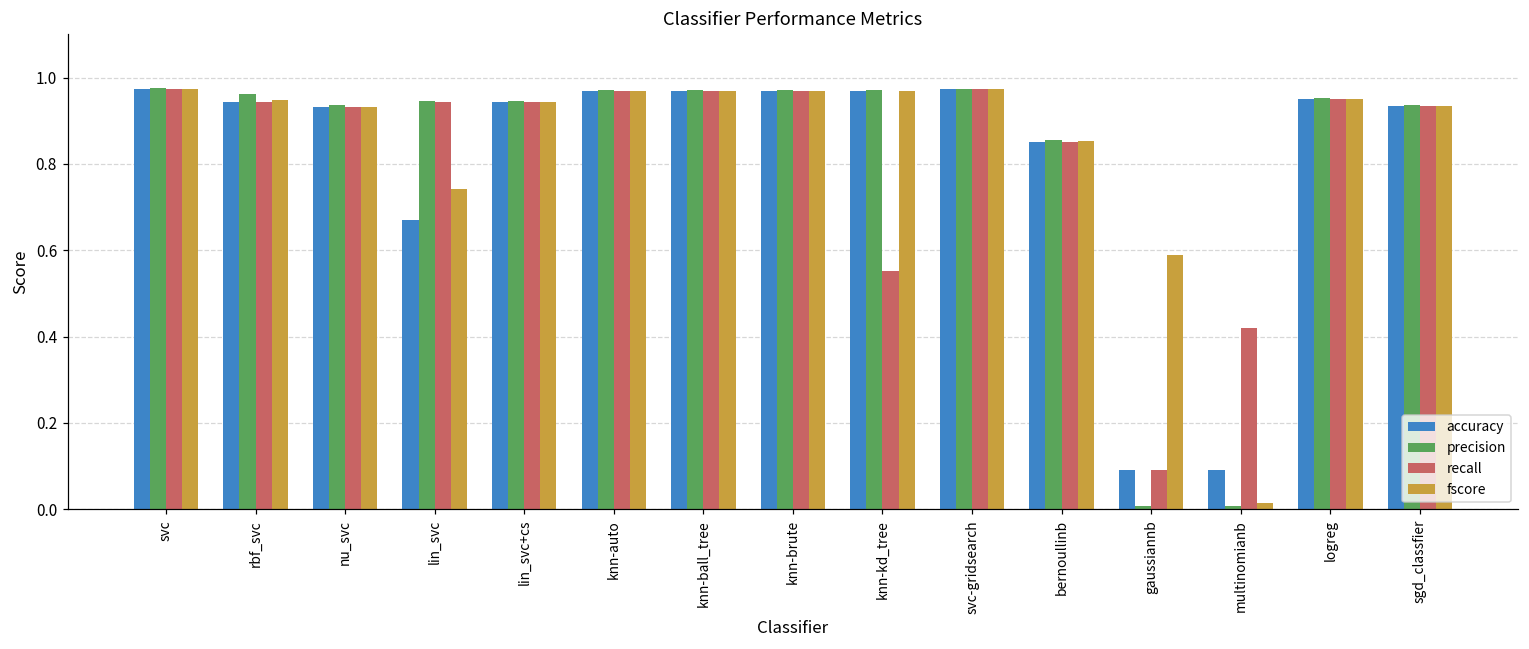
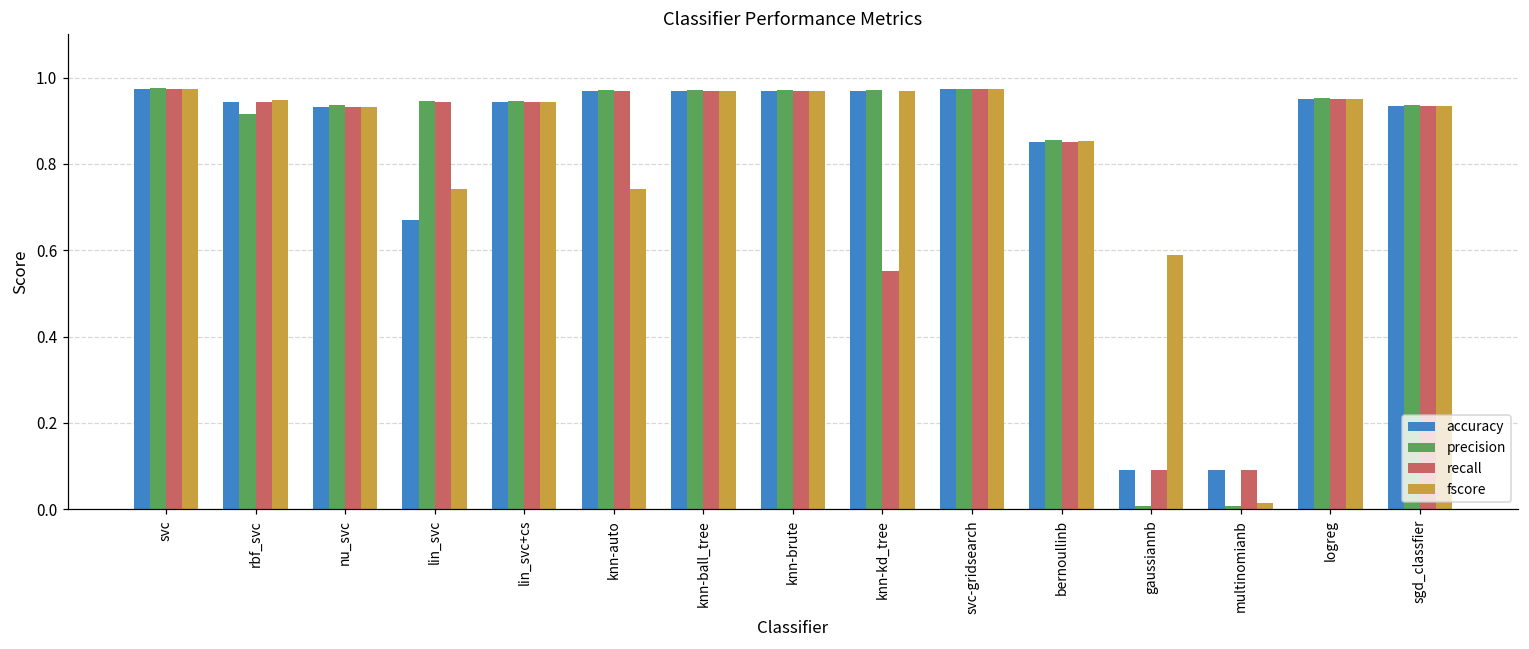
precision, rbf_svc: 0.96 -> 0.92
fscore, knn-auto: 0.97 -> 0.74
recall, multinomianb: 0.42 -> 0.09
